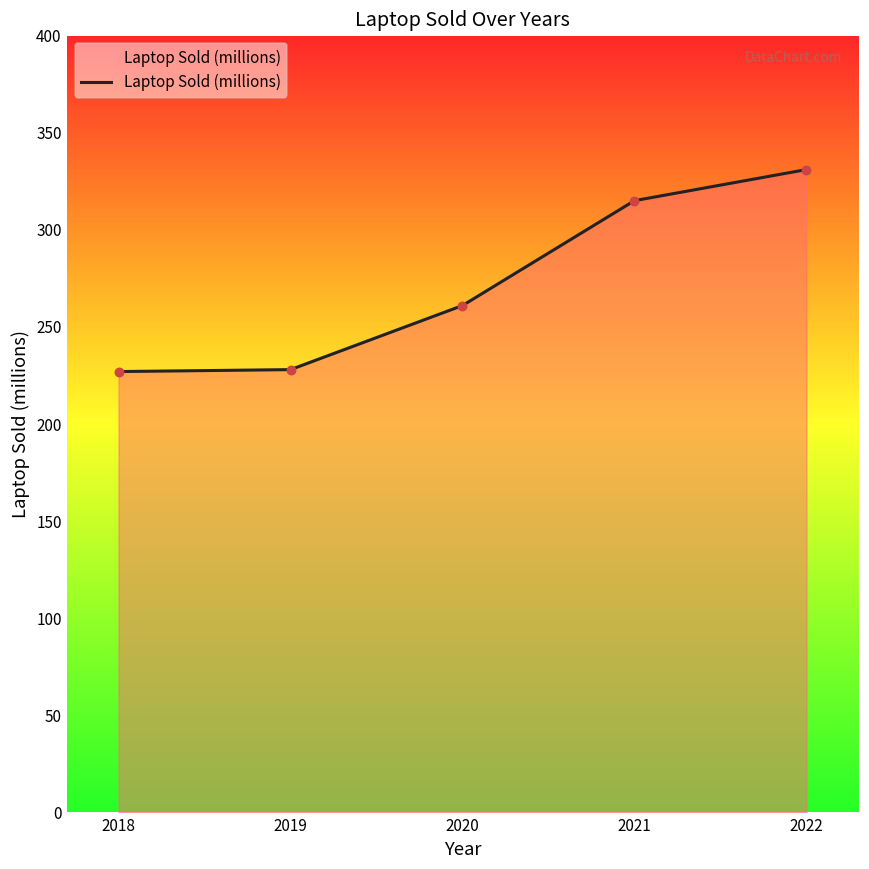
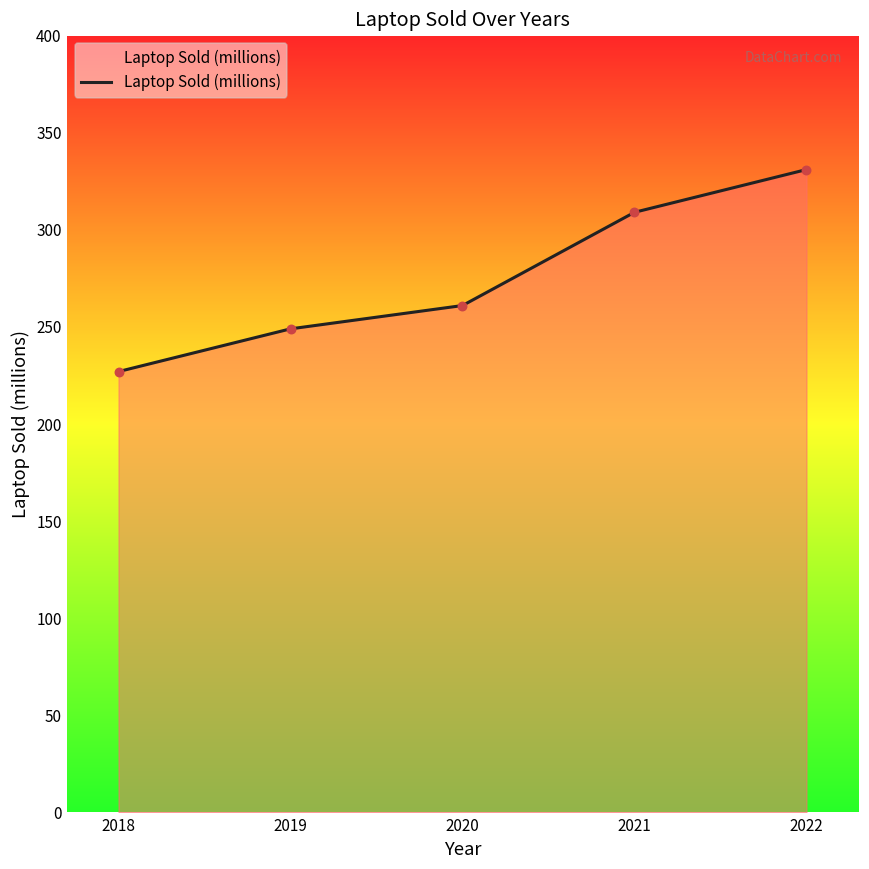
2019: 228 -> 249
2021: 315 -> 309
